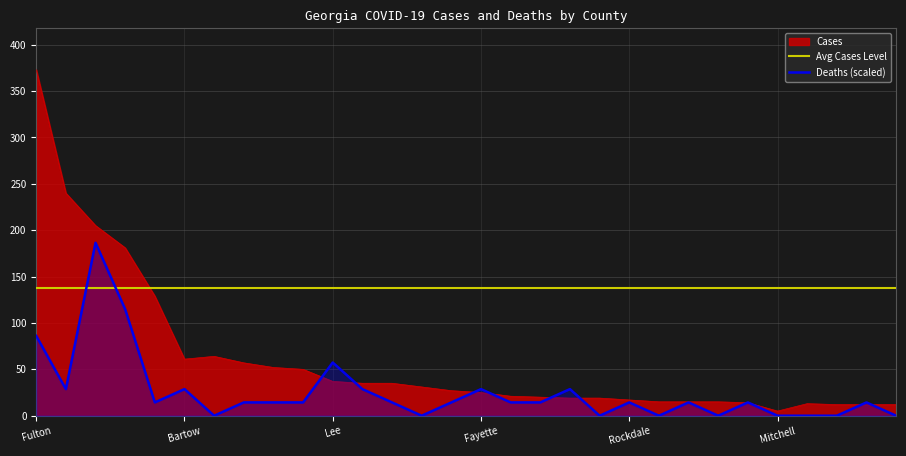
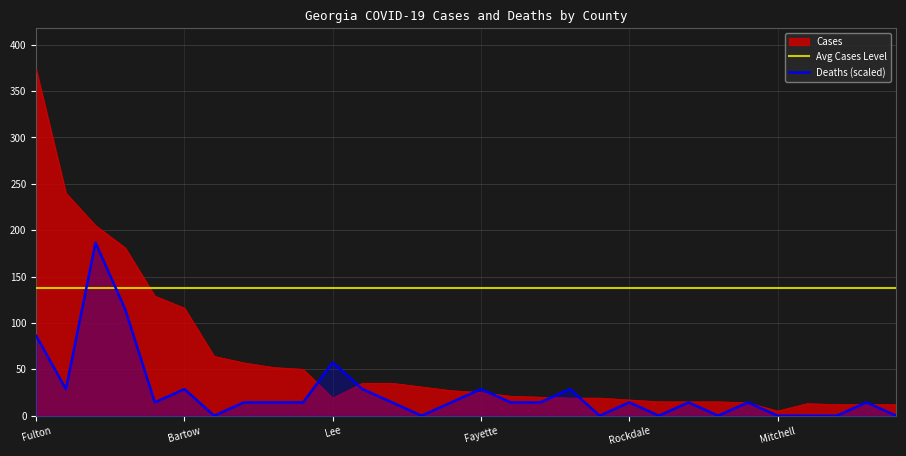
Cases, Bartow: 60 -> 120
Cases, Lee: 40 -> 20
